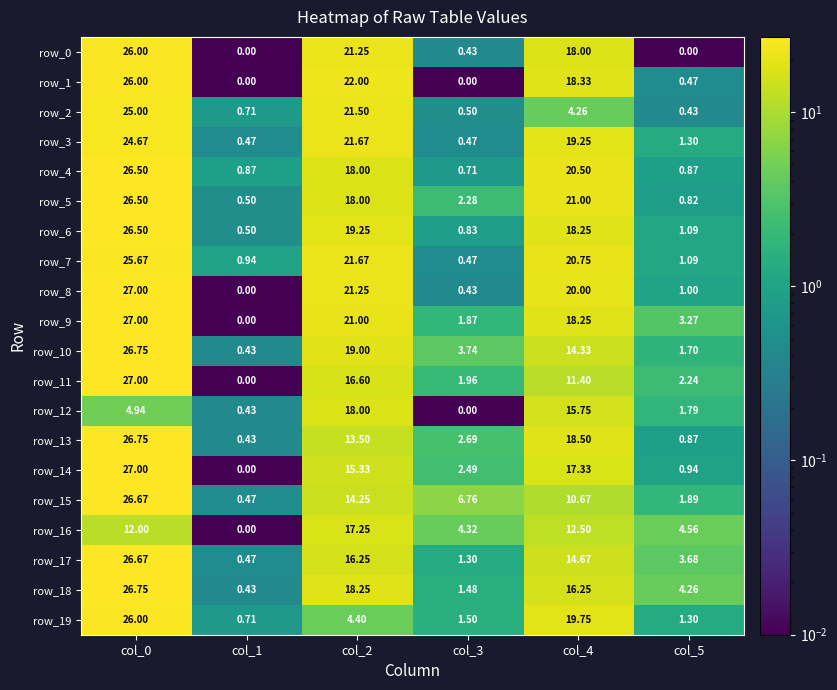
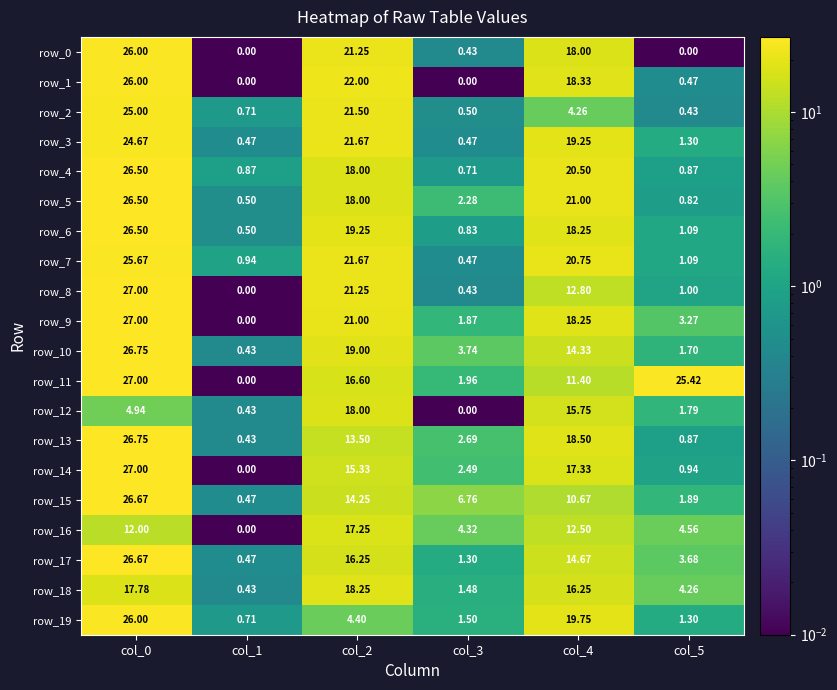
row_8, col_4: 20.00 -> 12.80
row_11, col_5: 2.24 -> 25.42
row_18, col_0: 26.75 -> 17.78
